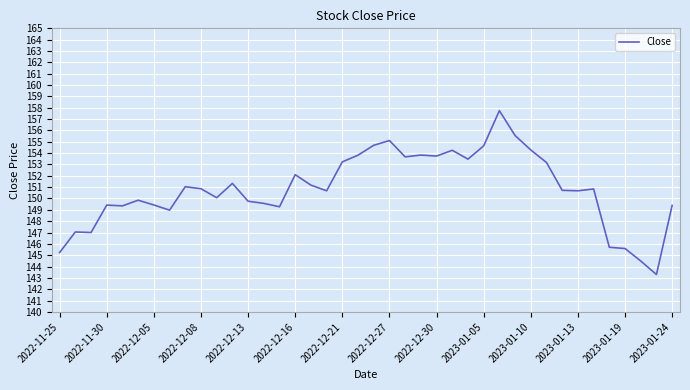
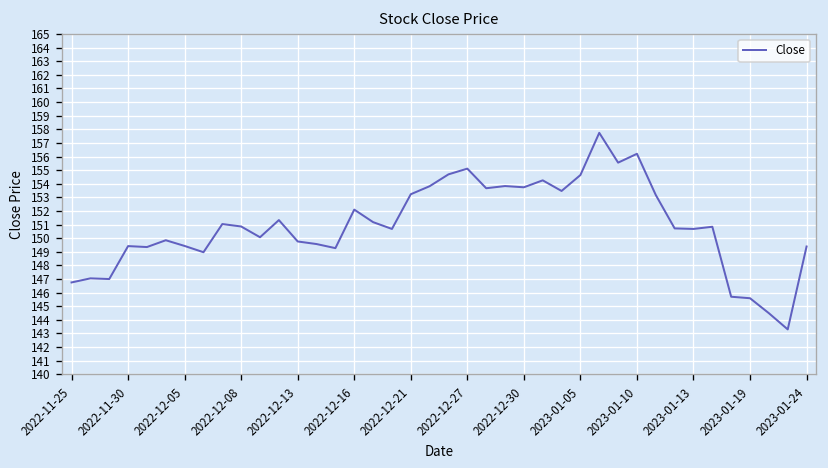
2022-11-25: 145.2 -> 146.8
2023-01-10: 154.3 -> 156.2
